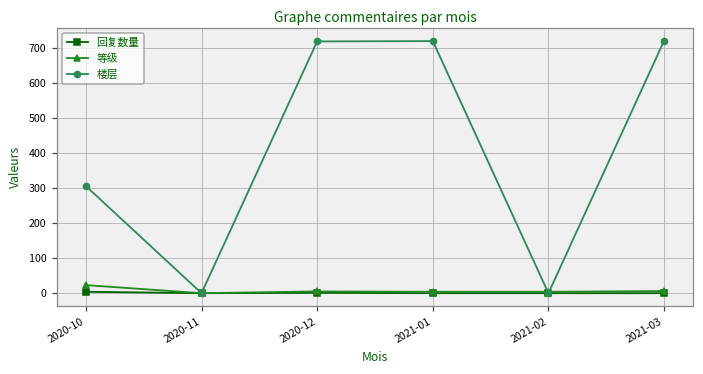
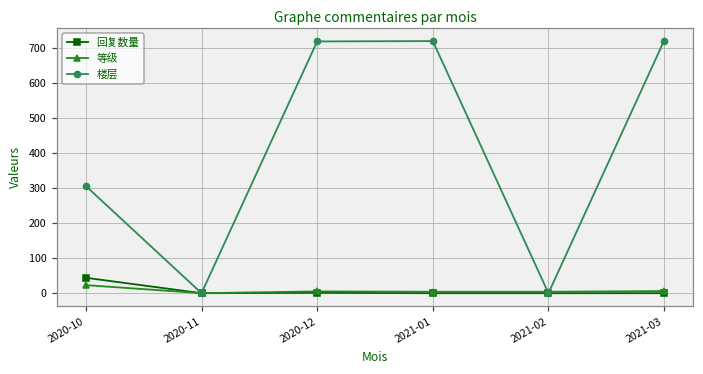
回复数量, 2020-10: 0 -> 40
